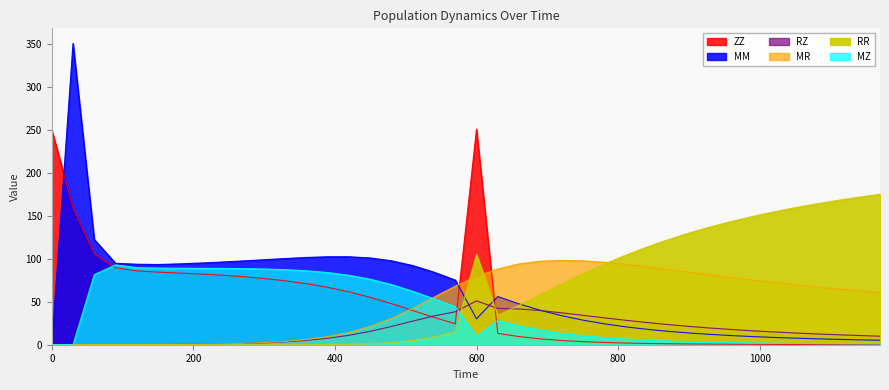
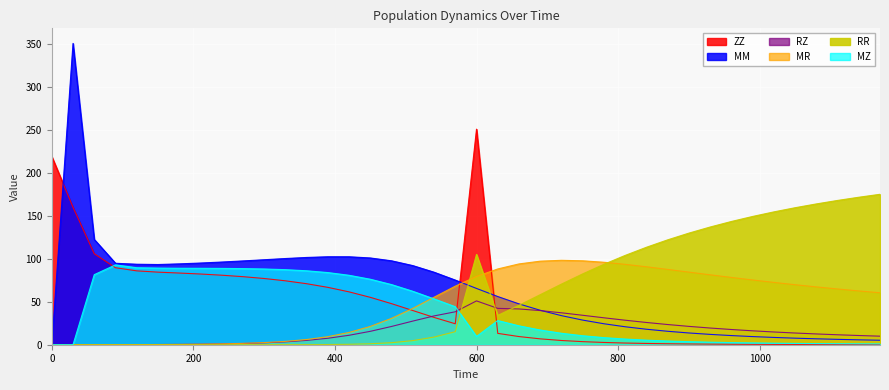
ZZ, 0: 250 -> 220
MM, 600: 30 -> 70
